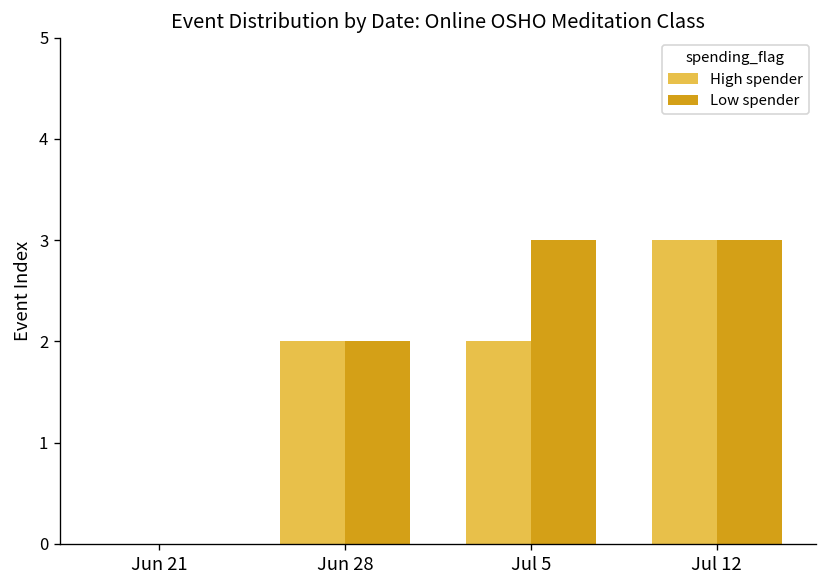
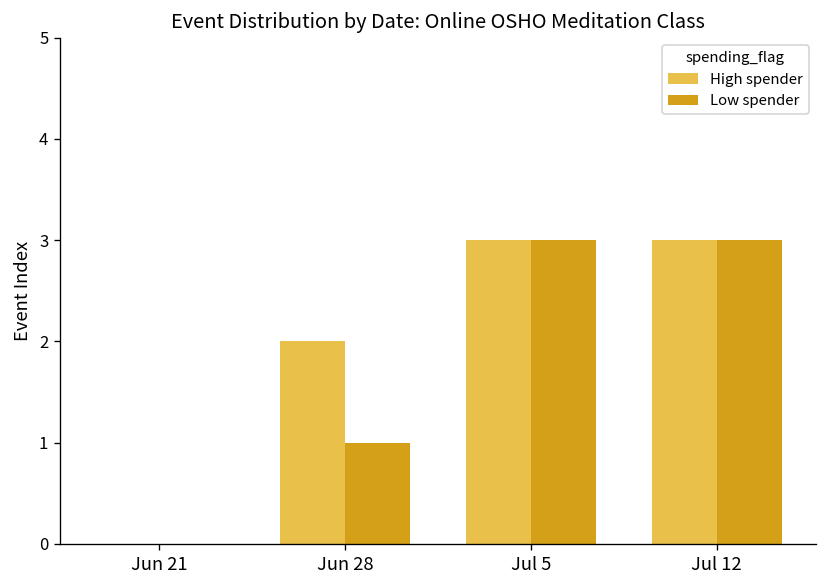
Low spender, Jun 28: 2 -> 1
High spender, Jul 5: 2 -> 3
